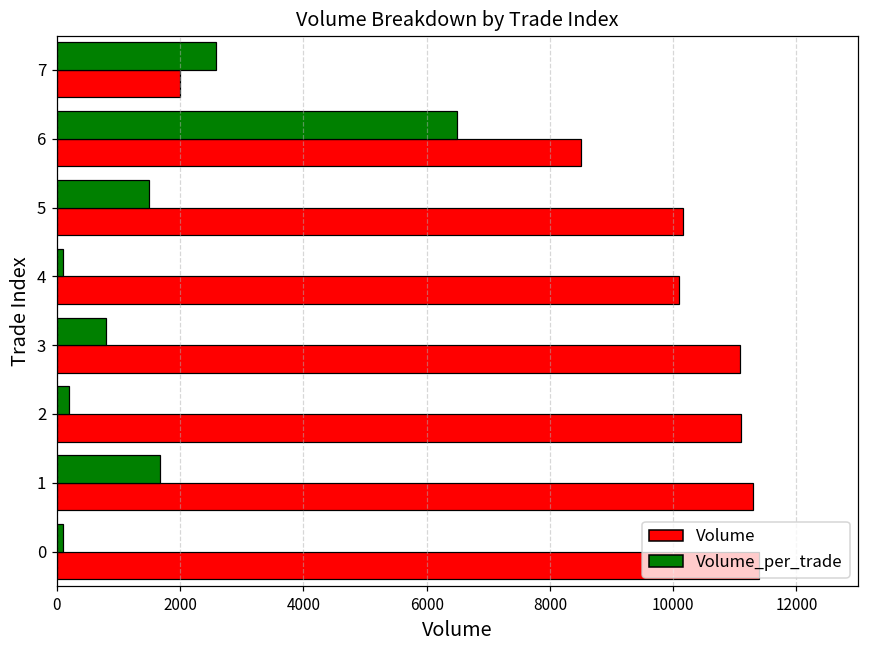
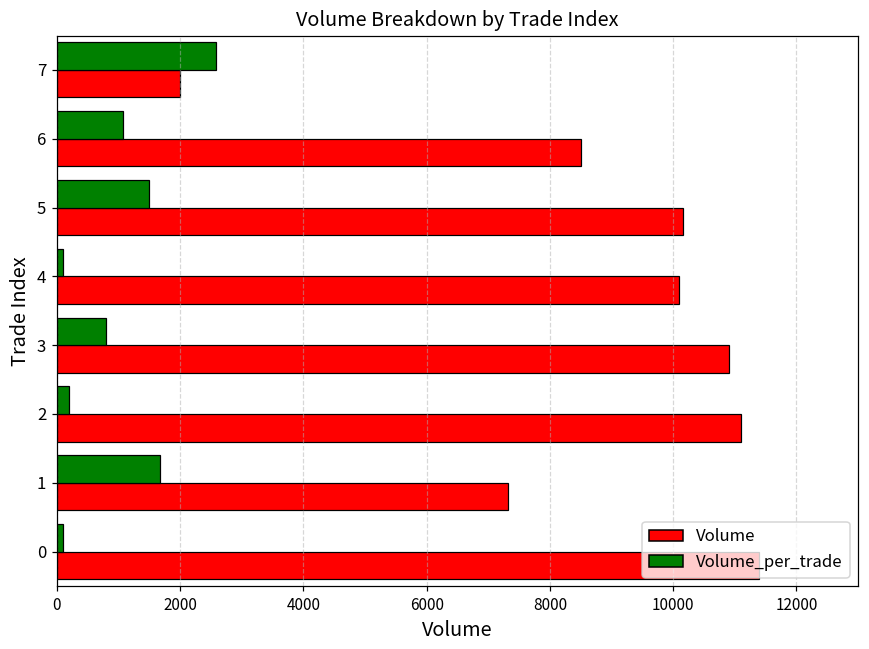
Volume_per_trade, 6: 6500 -> 1100
Volume, 3: 11100 -> 10900
Volume, 1: 11300 -> 7300
